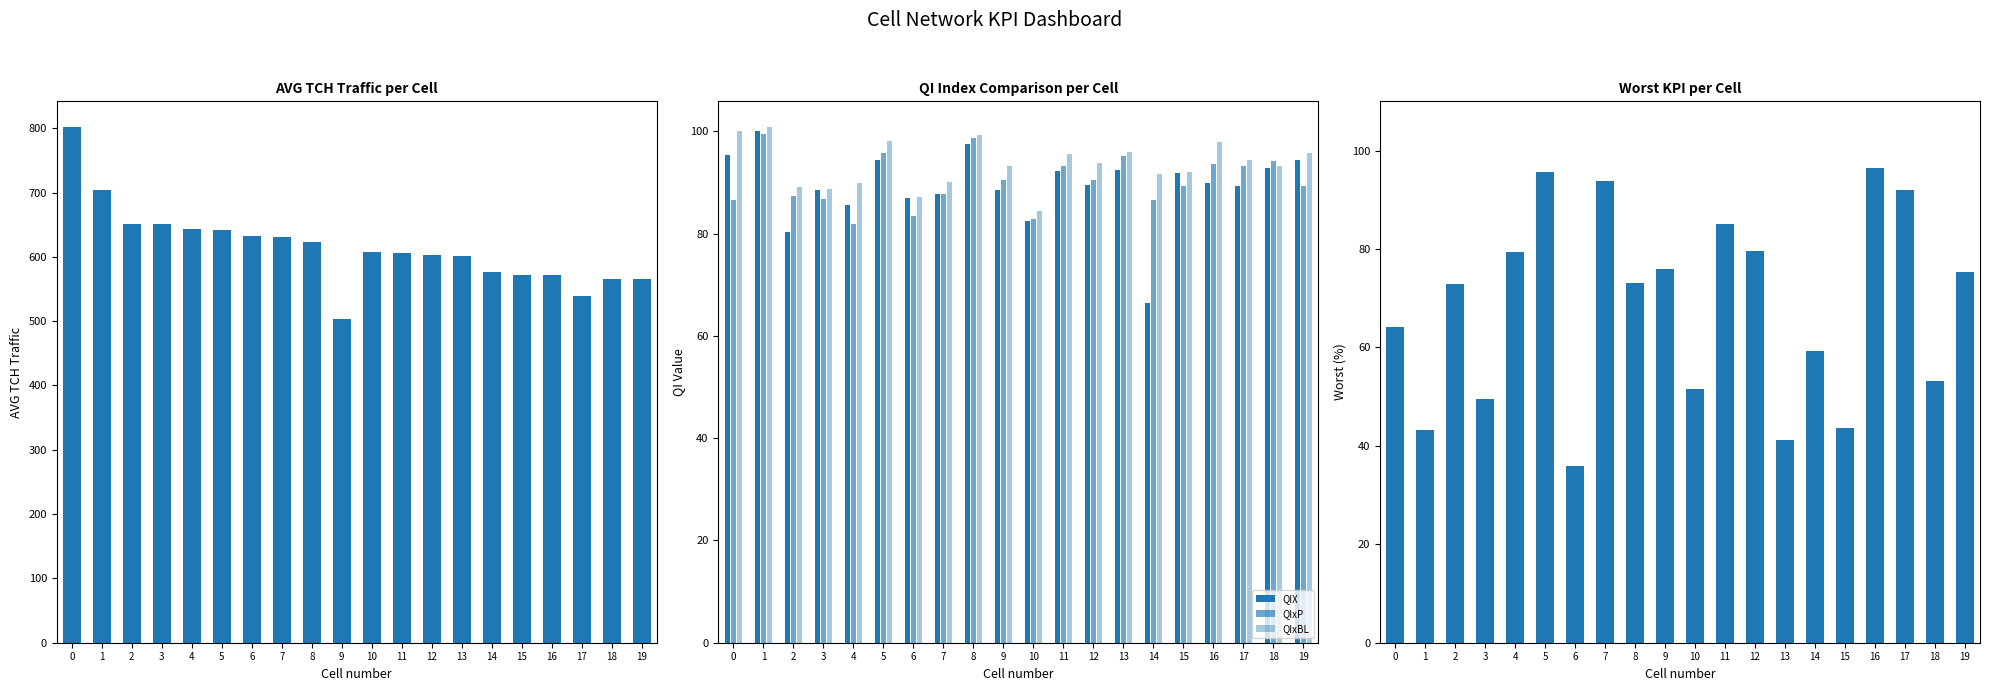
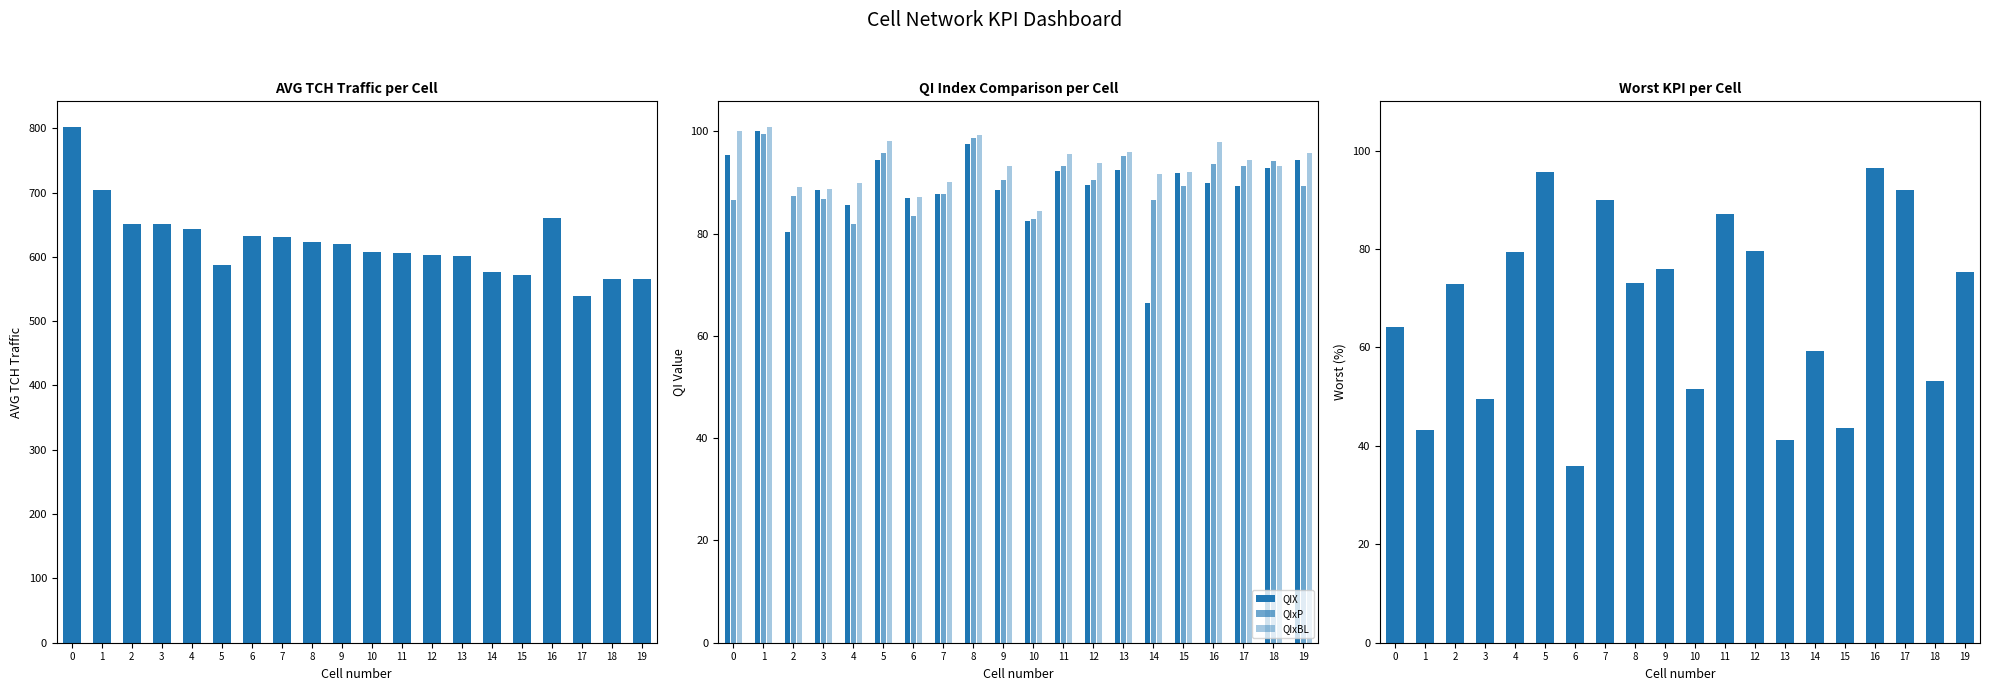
AVG TCH Traffic per Cell, 5: 640 -> 590
AVG TCH Traffic per Cell, 9: 500 -> 620
AVG TCH Traffic per Cell, 16: 570 -> 660
Worst KPI per Cell, 7: 94 -> 90
Worst KPI per Cell, 11: 85 -> 87
